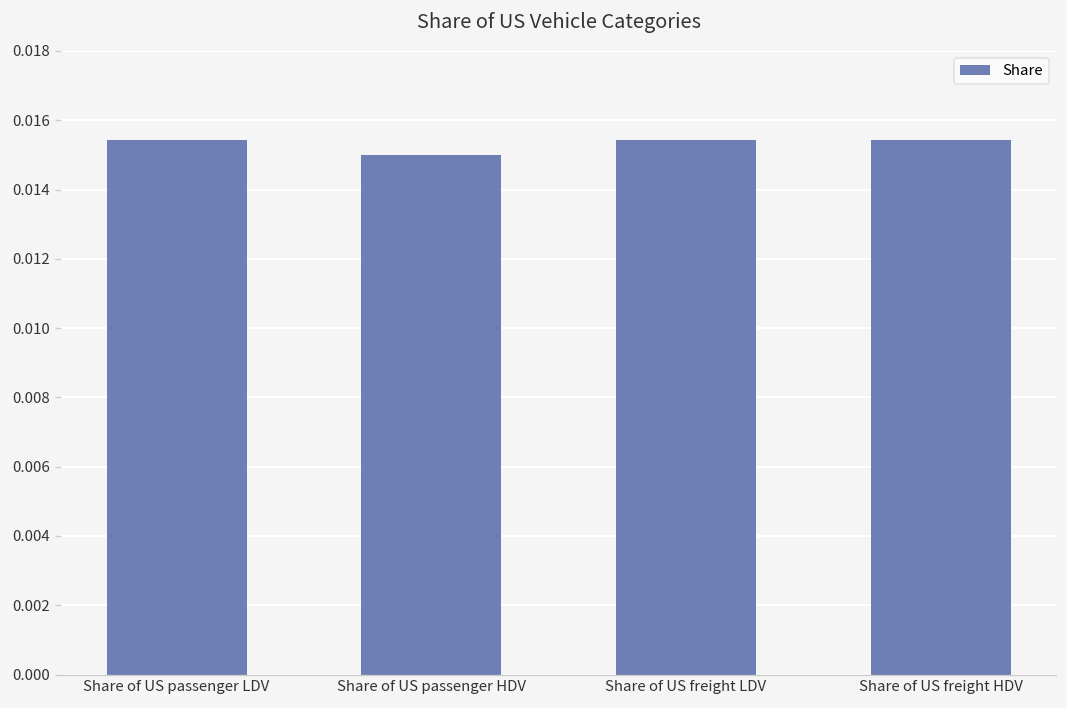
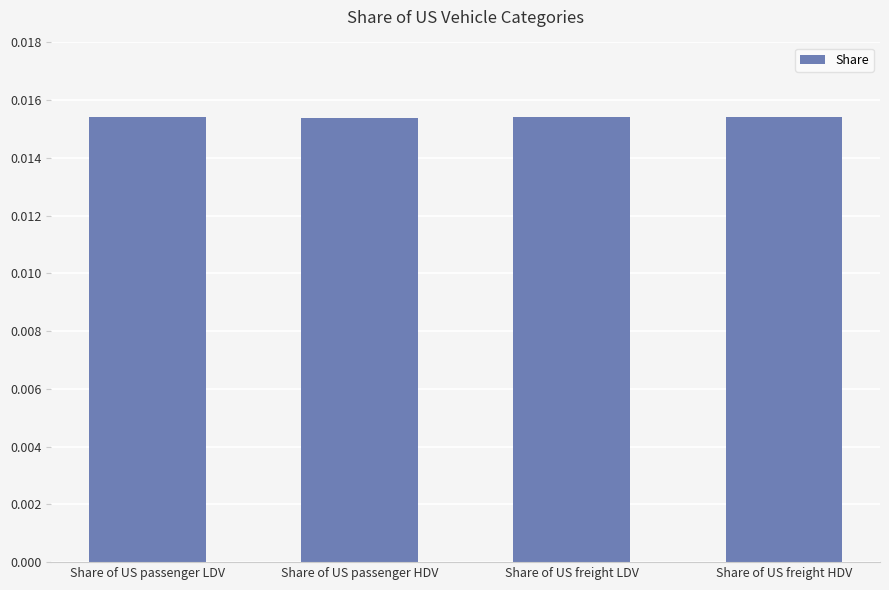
Share of US passenger HDV: 0.0150 -> 0.0154
